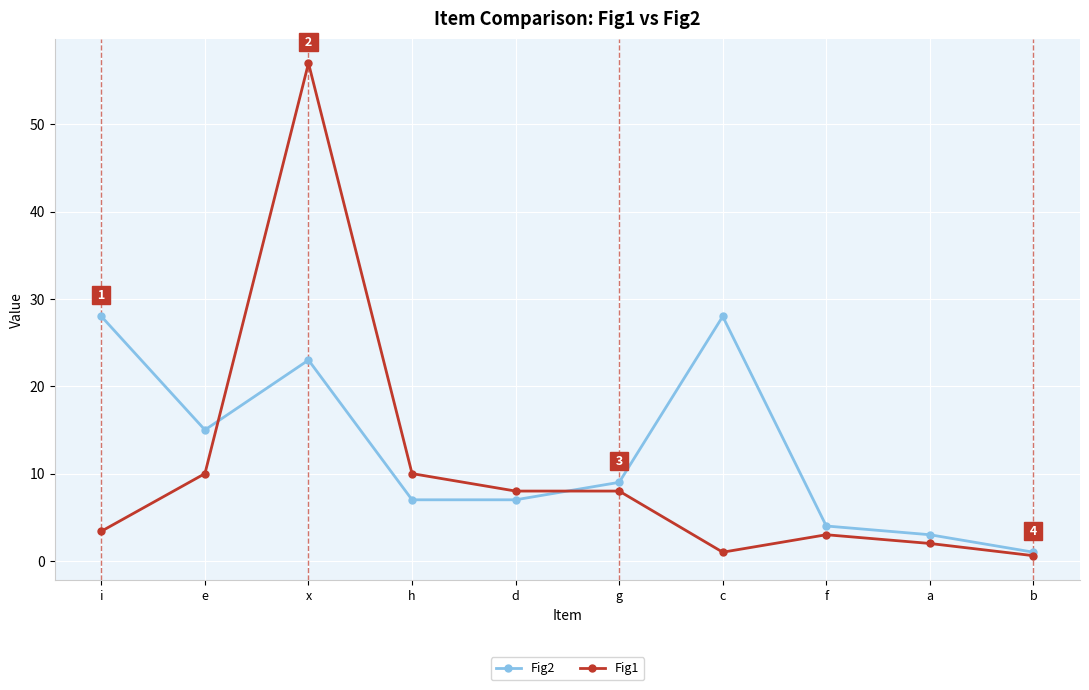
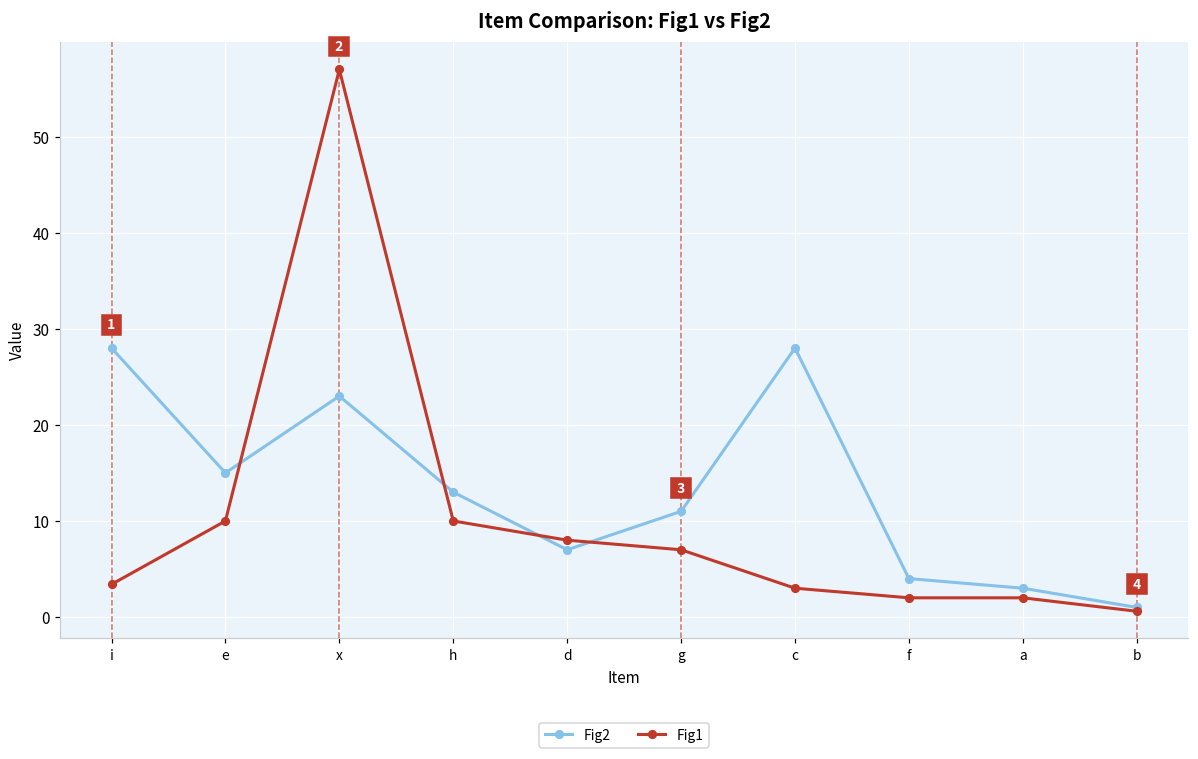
Fig2, h: 7 -> 13
Fig2, g: 9 -> 11
Fig1, g: 8 -> 7
Fig1, c: 1 -> 3
Fig1, f: 3 -> 2
